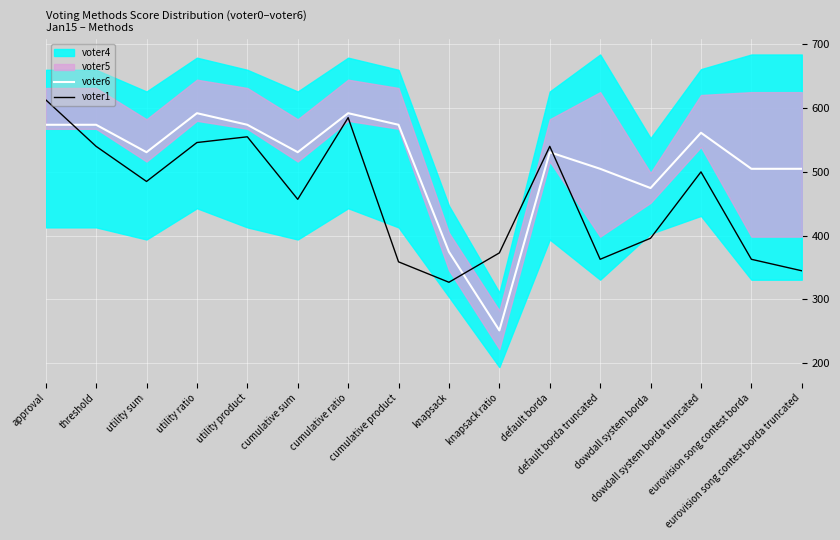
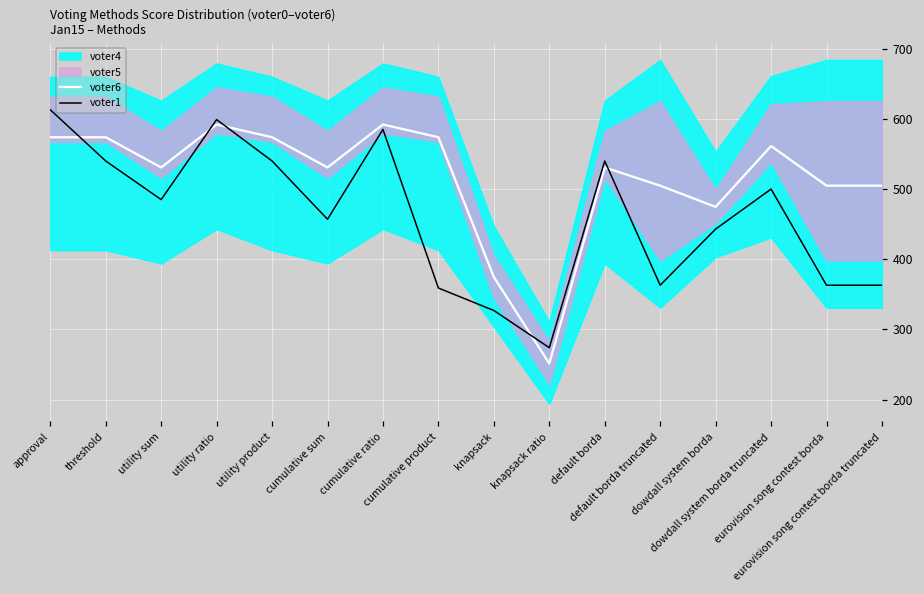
voter1, utility ratio: 550 -> 600
voter1, utility product: 560 -> 540
voter1, knapsack ratio: 370 -> 270
voter1, dowdall system borda: 400 -> 440
voter1, eurovision song contest borda truncated: 350 -> 360
